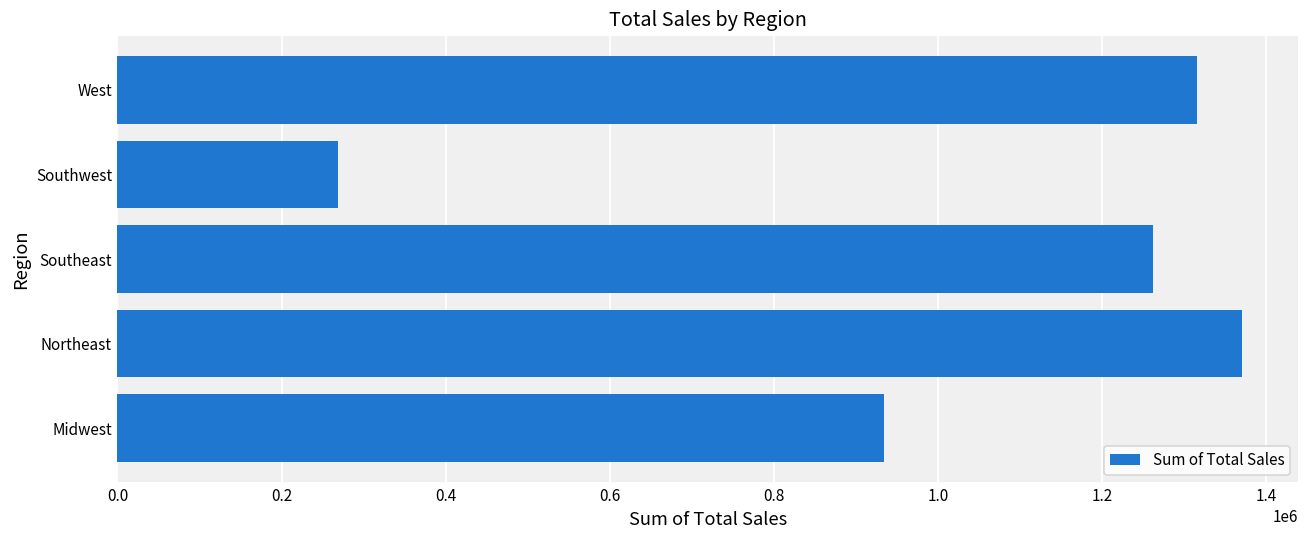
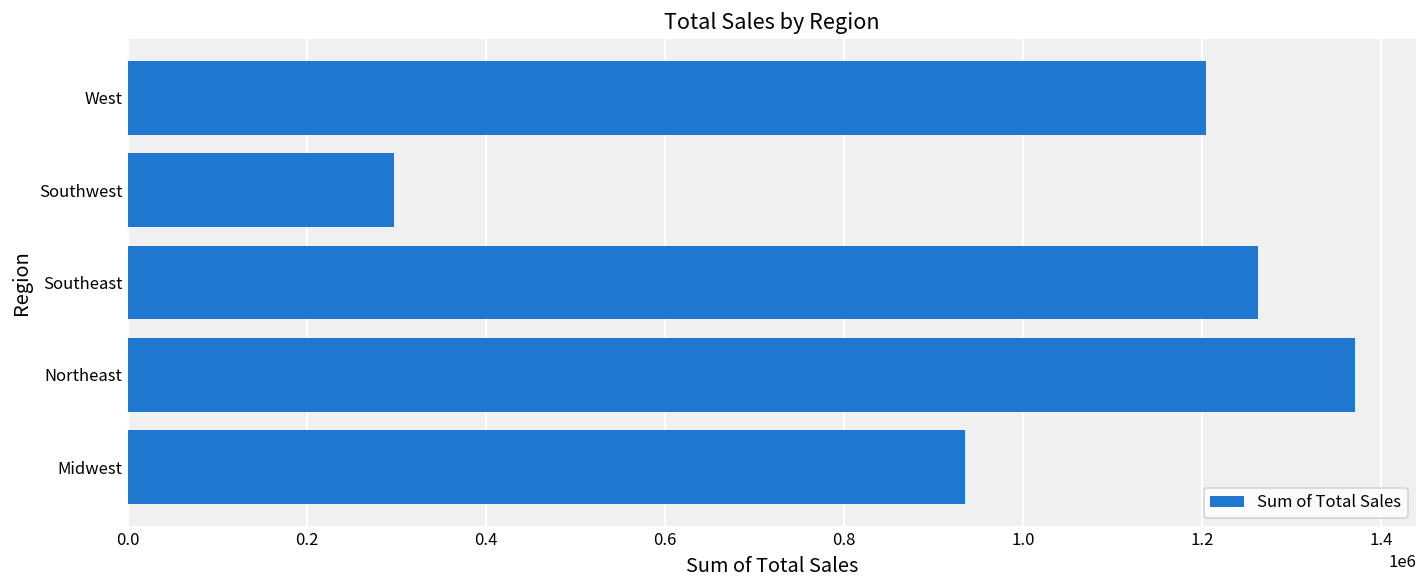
West: 1320000 -> 1200000
Southwest: 270000 -> 300000
